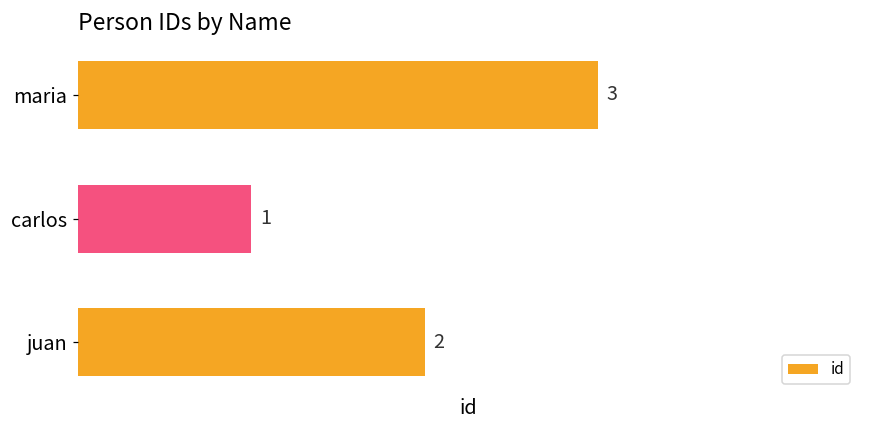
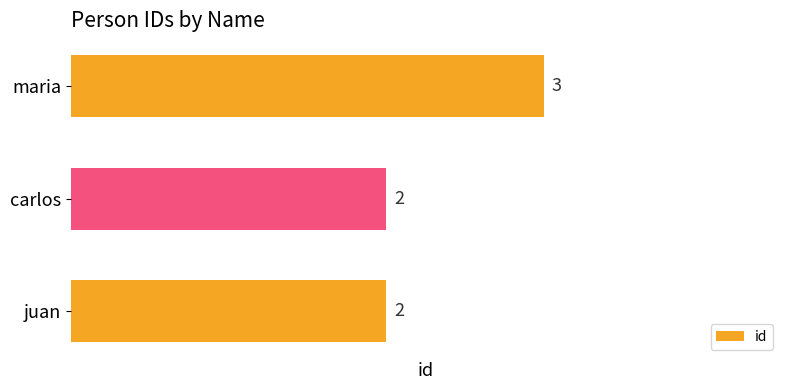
carlos: 1 -> 2
